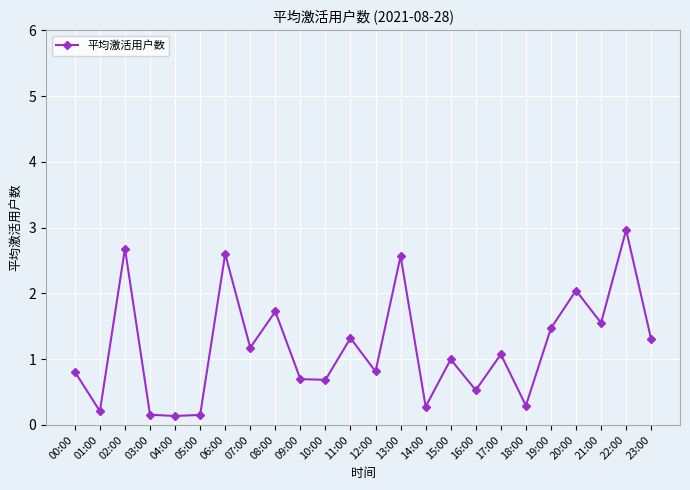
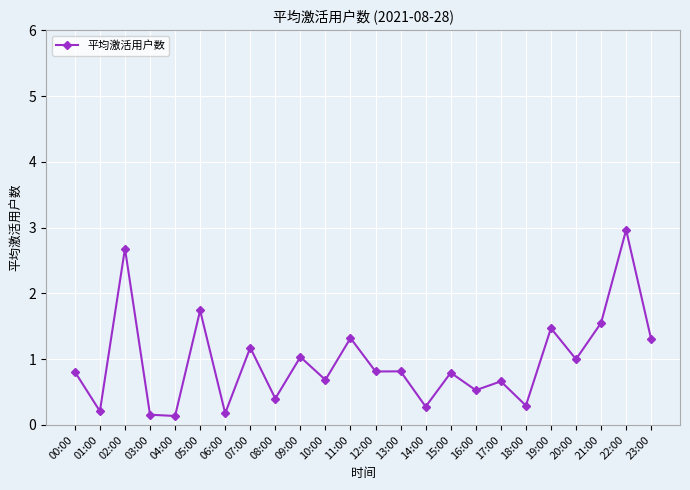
05:00: 0.2 -> 1.7
06:00: 2.6 -> 0.2
08:00: 1.7 -> 0.4
09:00: 0.7 -> 1.0
13:00: 2.6 -> 0.8
15:00: 1.0 -> 0.8
17:00: 1.1 -> 0.7
20:00: 2.0 -> 1.0
